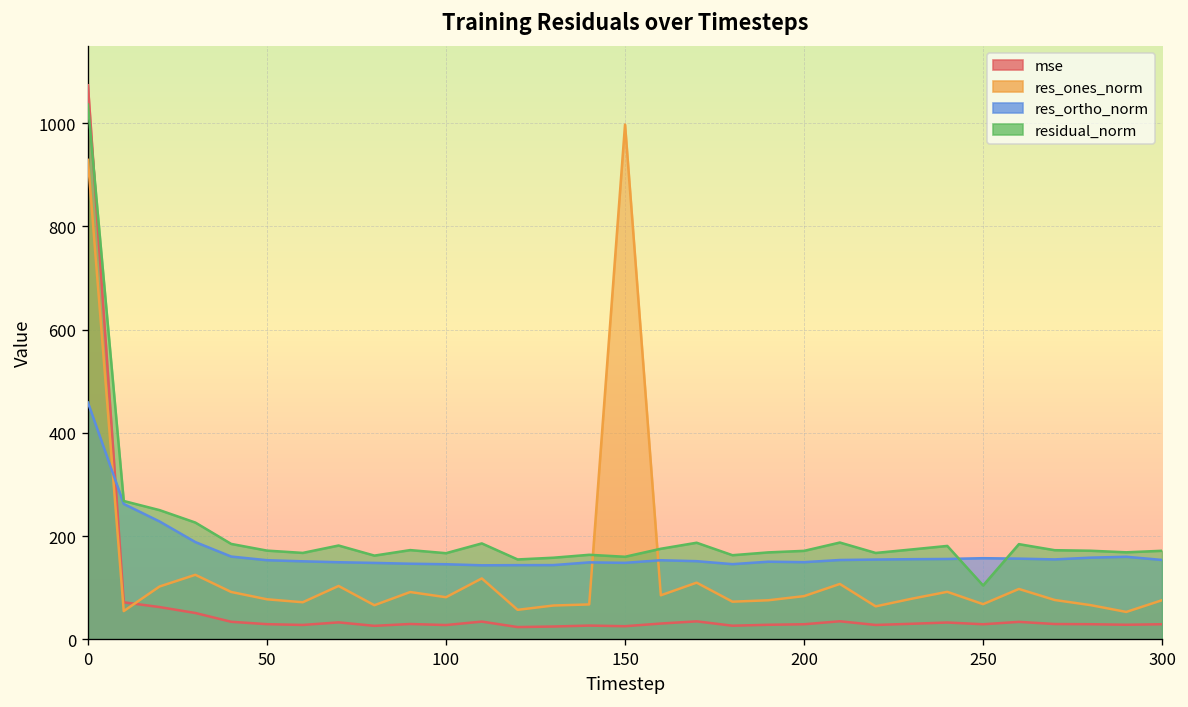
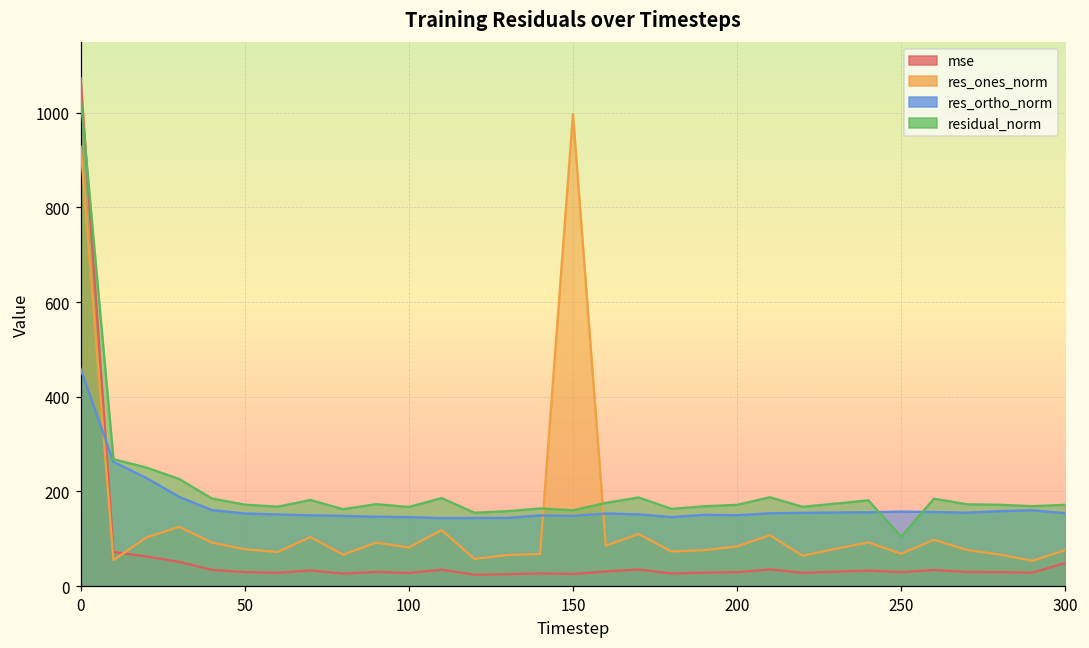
mse, 300: 30 -> 50
